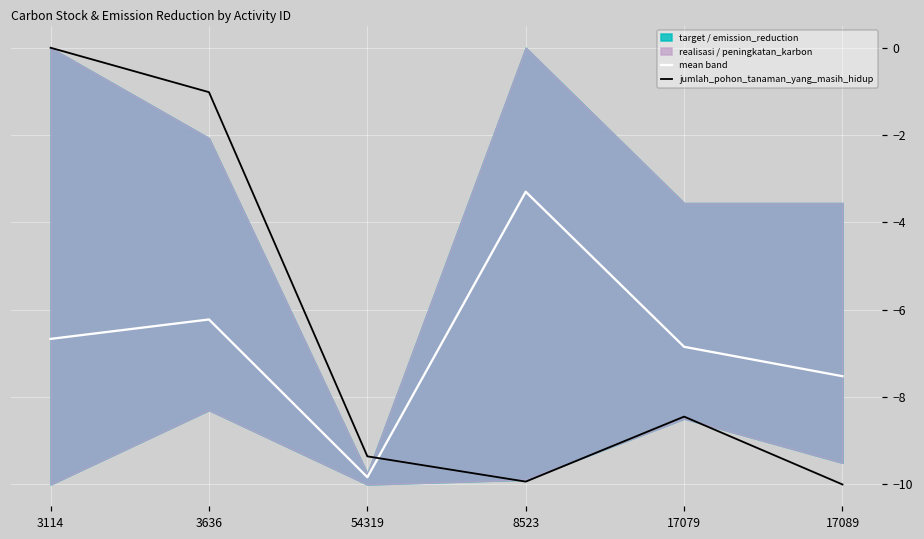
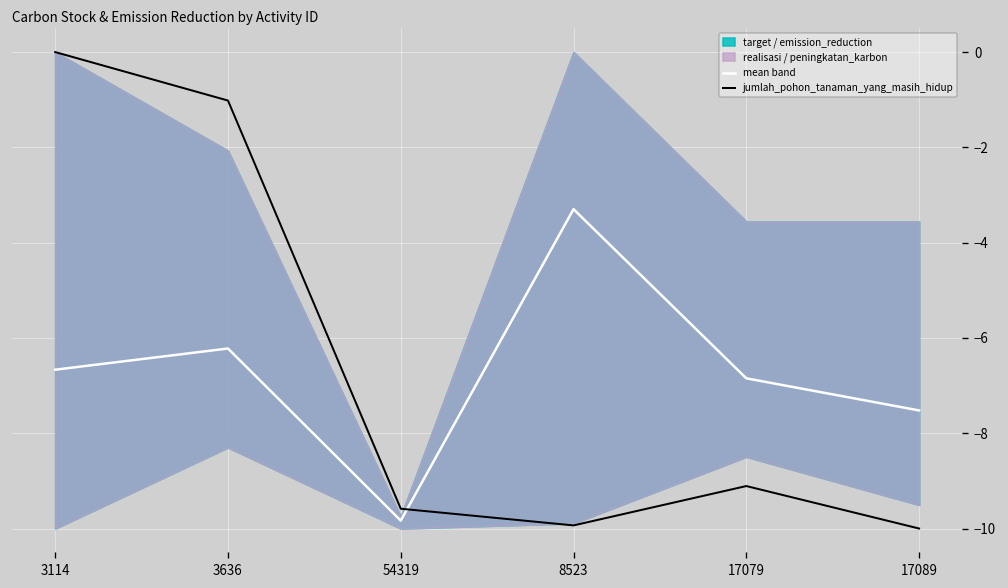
jumlah_pohon_tanaman_yang_masih_hidup, 54319: -9.4 -> -9.6
jumlah_pohon_tanaman_yang_masih_hidup, 17079: -8.4 -> -9.1
